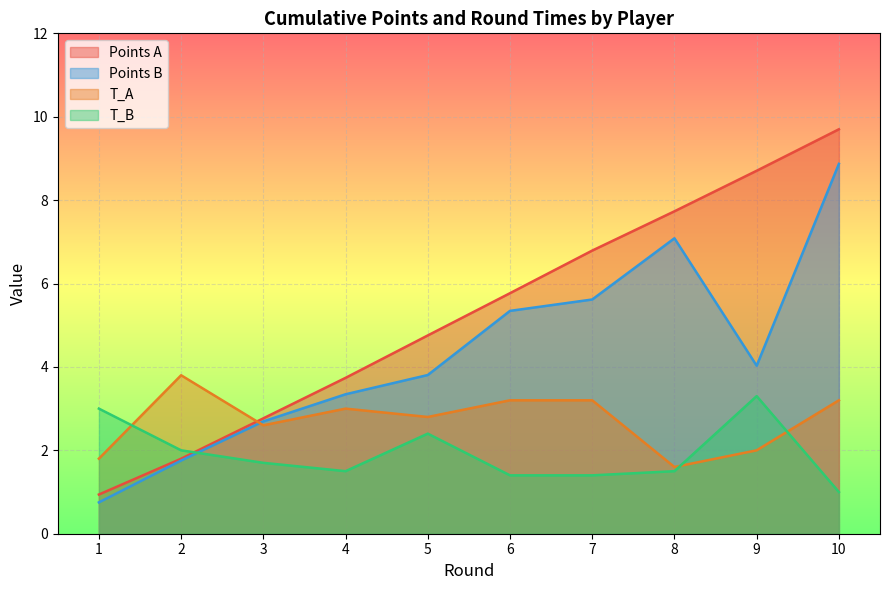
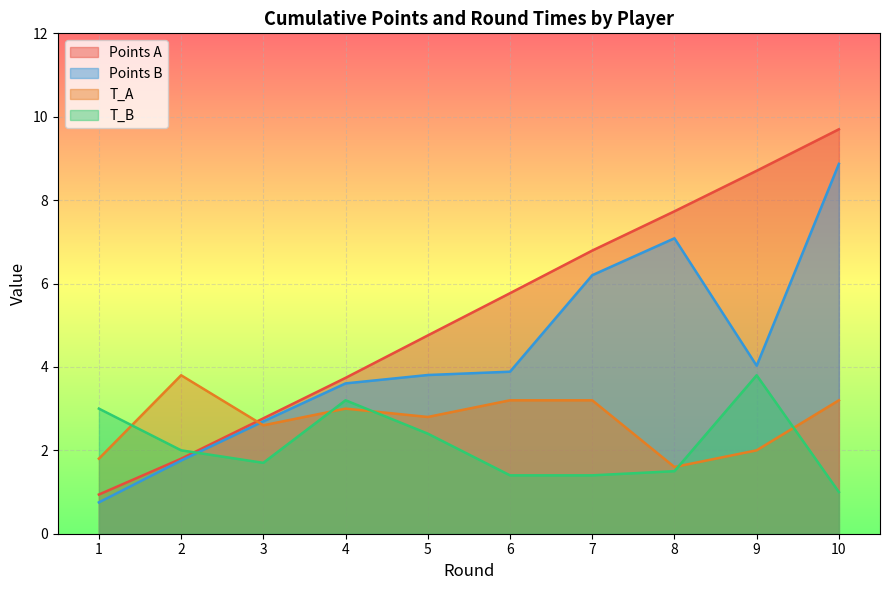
Points B, 4: 3.3 -> 3.6
T_B, 4: 1.5 -> 3.2
Points B, 6: 5.3 -> 3.9
Points B, 7: 5.6 -> 6.2
T_B, 9: 3.3 -> 3.8
